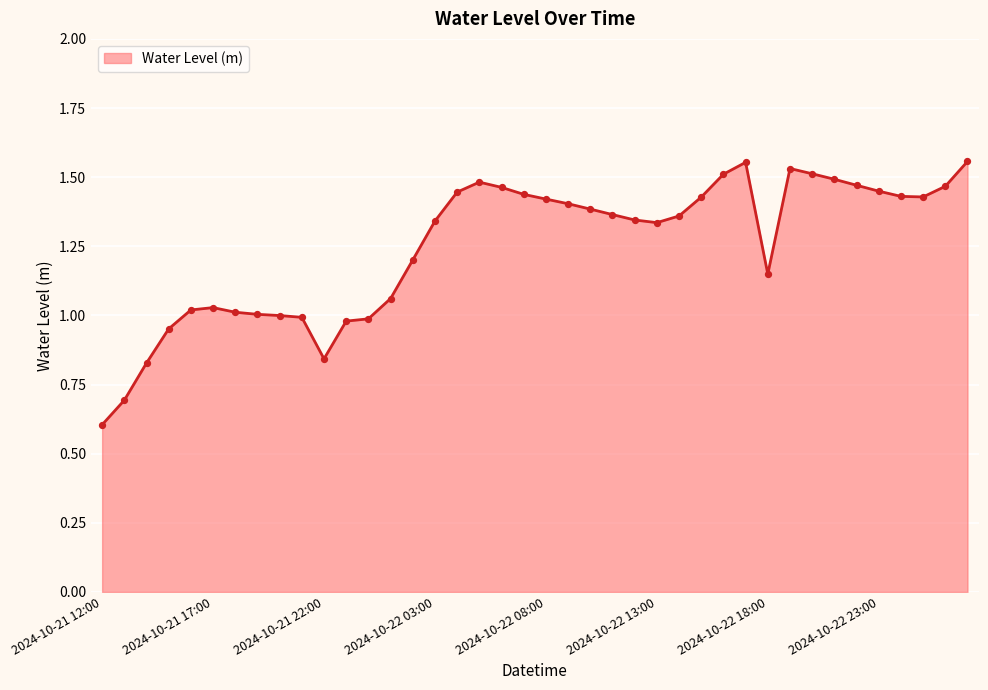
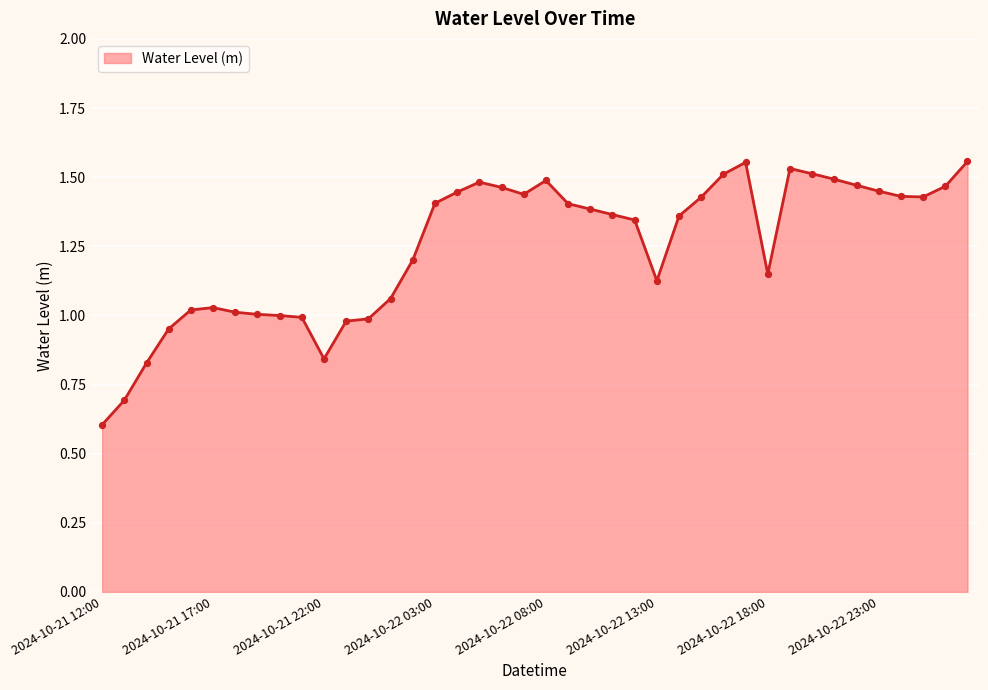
2024-10-22 03:00: 1.34 -> 1.41
2024-10-22 08:00: 1.42 -> 1.49
2024-10-22 13:00: 1.34 -> 1.13
